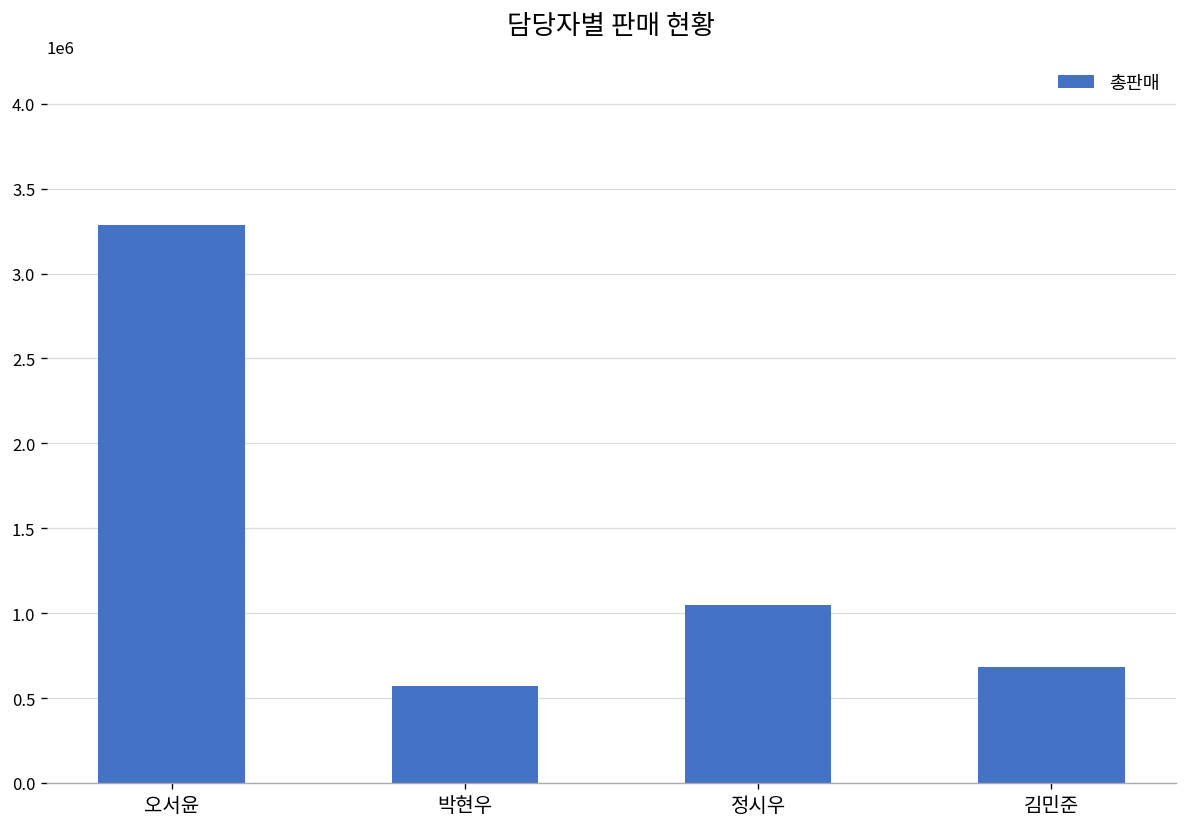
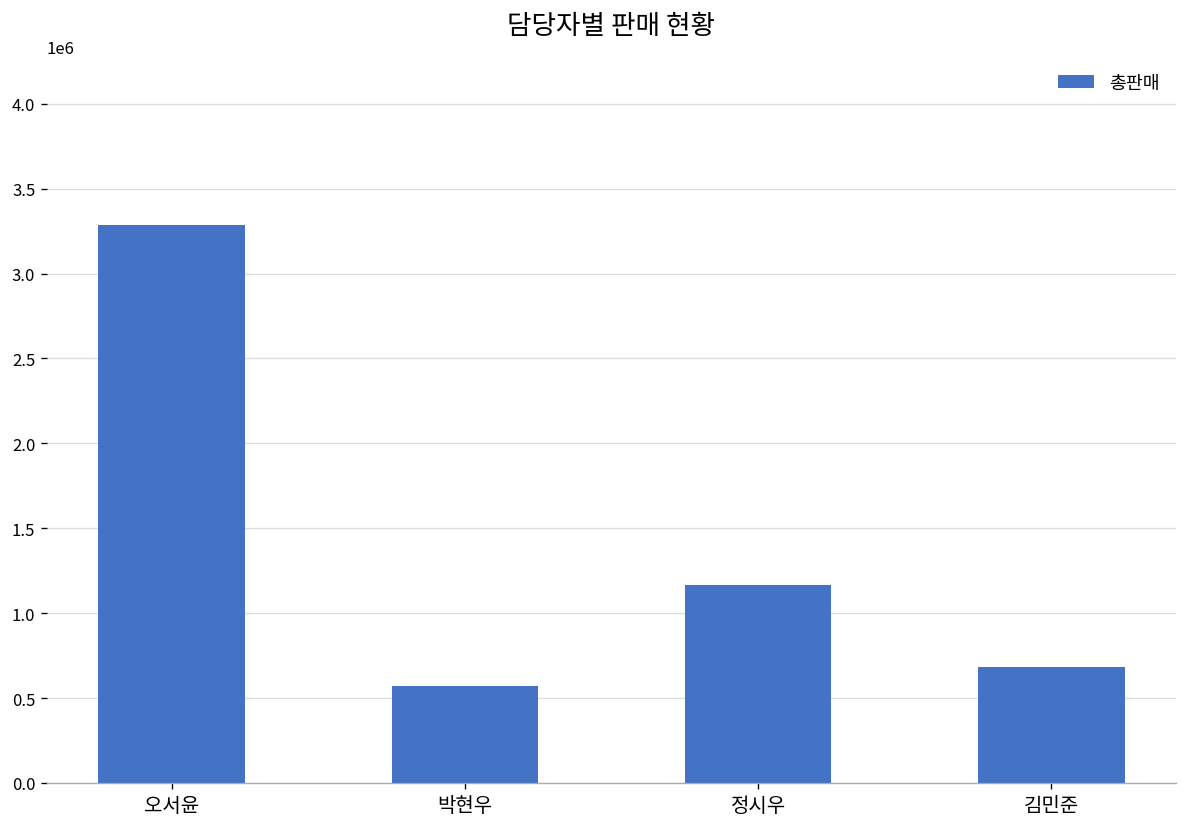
정시우: 1050000 -> 1170000
